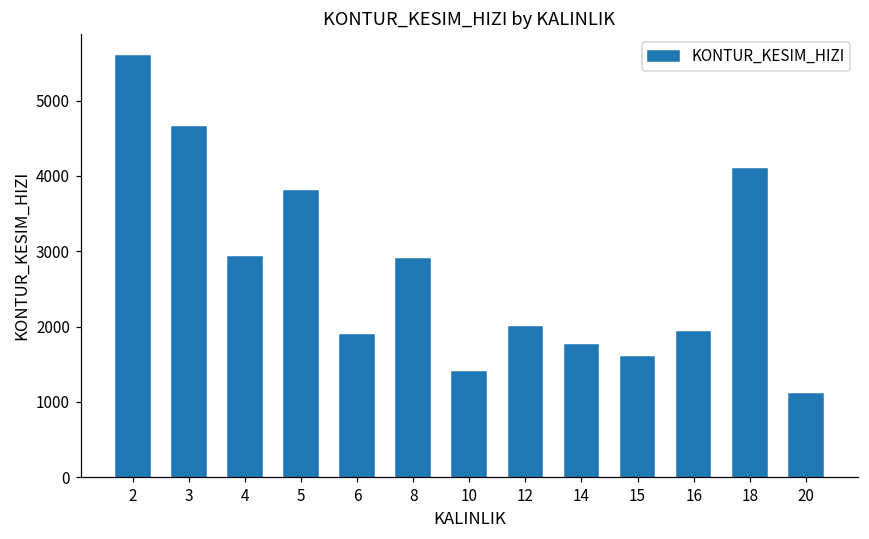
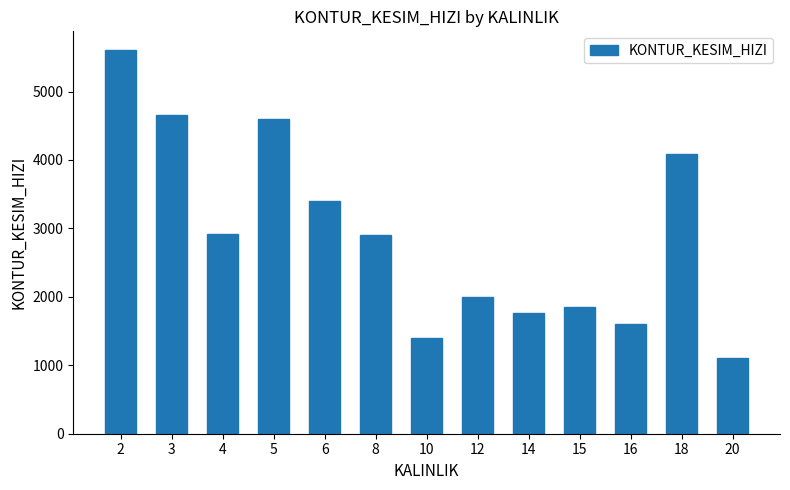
5: 3800 -> 4600
6: 1900 -> 3400
15: 1600 -> 1900
16: 1900 -> 1600
